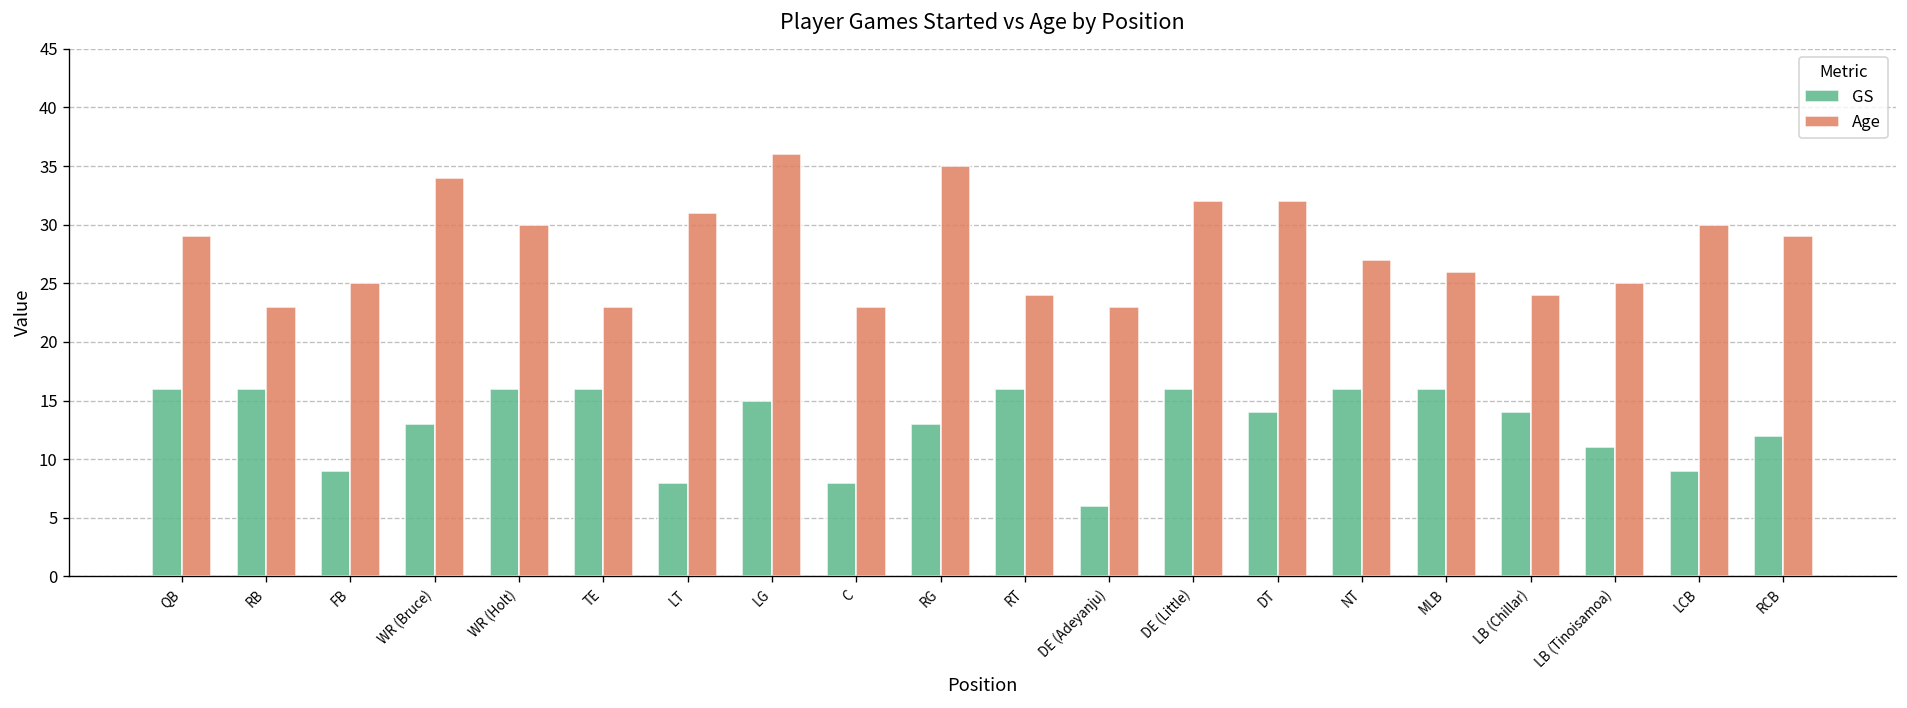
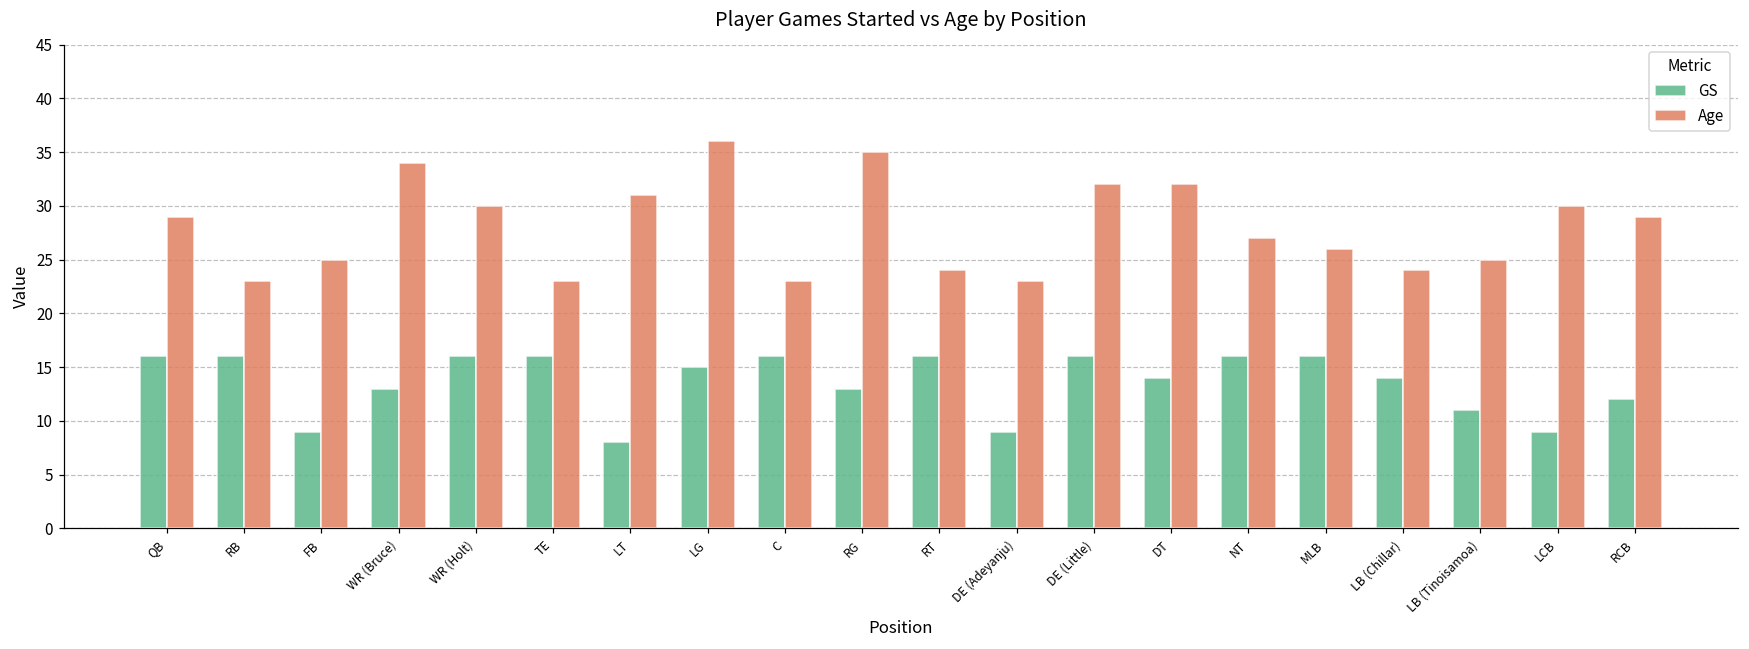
GS, C: 8 -> 16
GS, DE (Adeyanju): 6 -> 9
